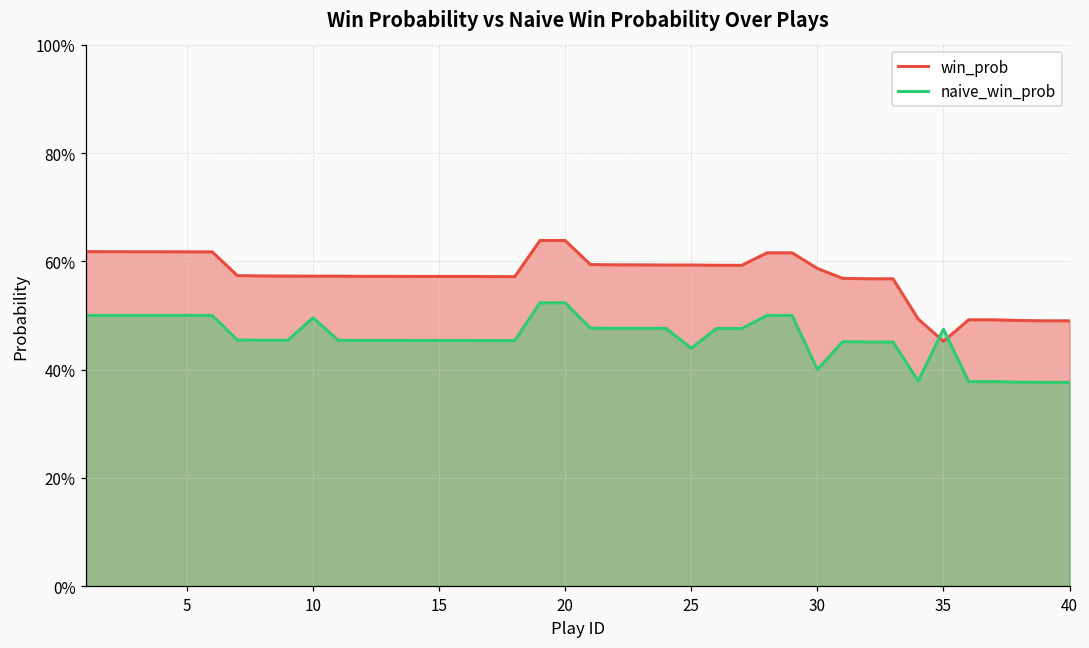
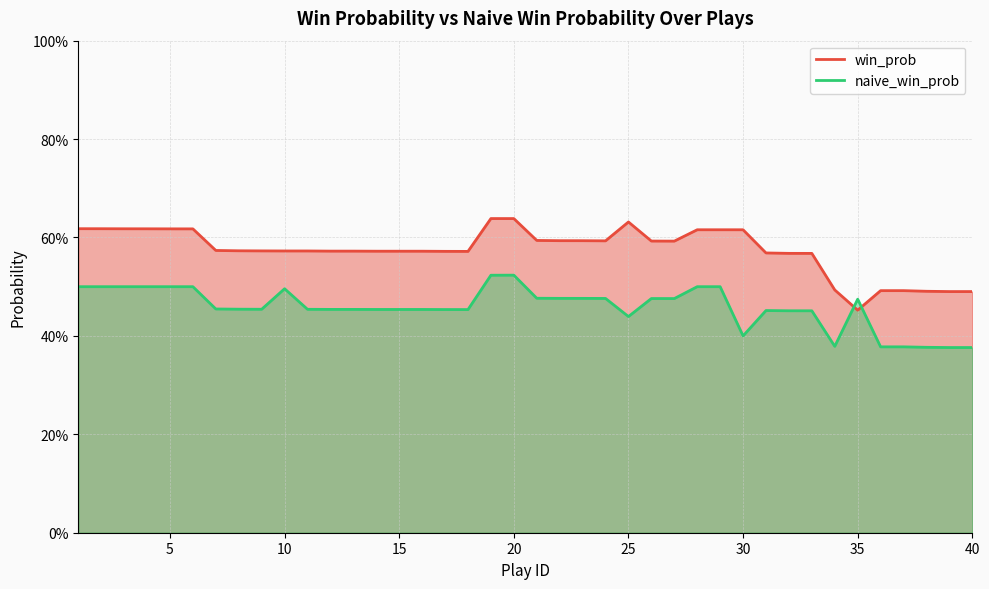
win_prob, 25: 59% -> 63%
win_prob, 30: 59% -> 62%
